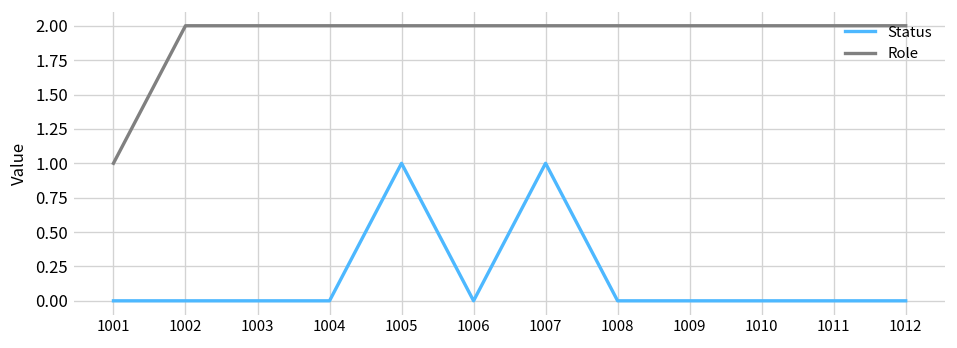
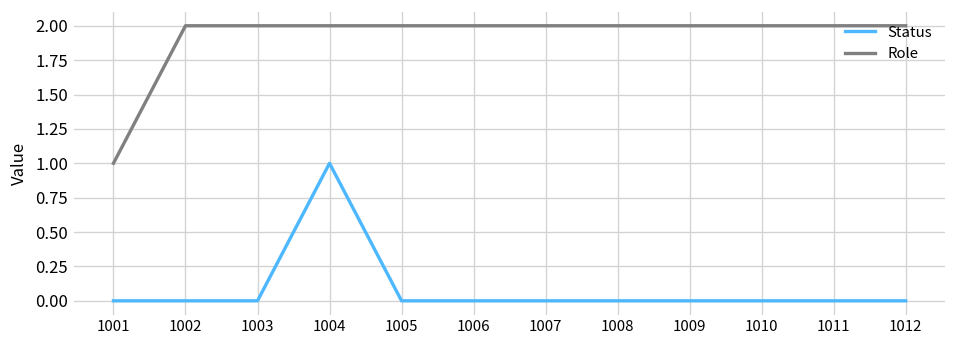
Status, 1004: 0 -> 1
Status, 1005: 1 -> 0
Status, 1007: 1 -> 0
